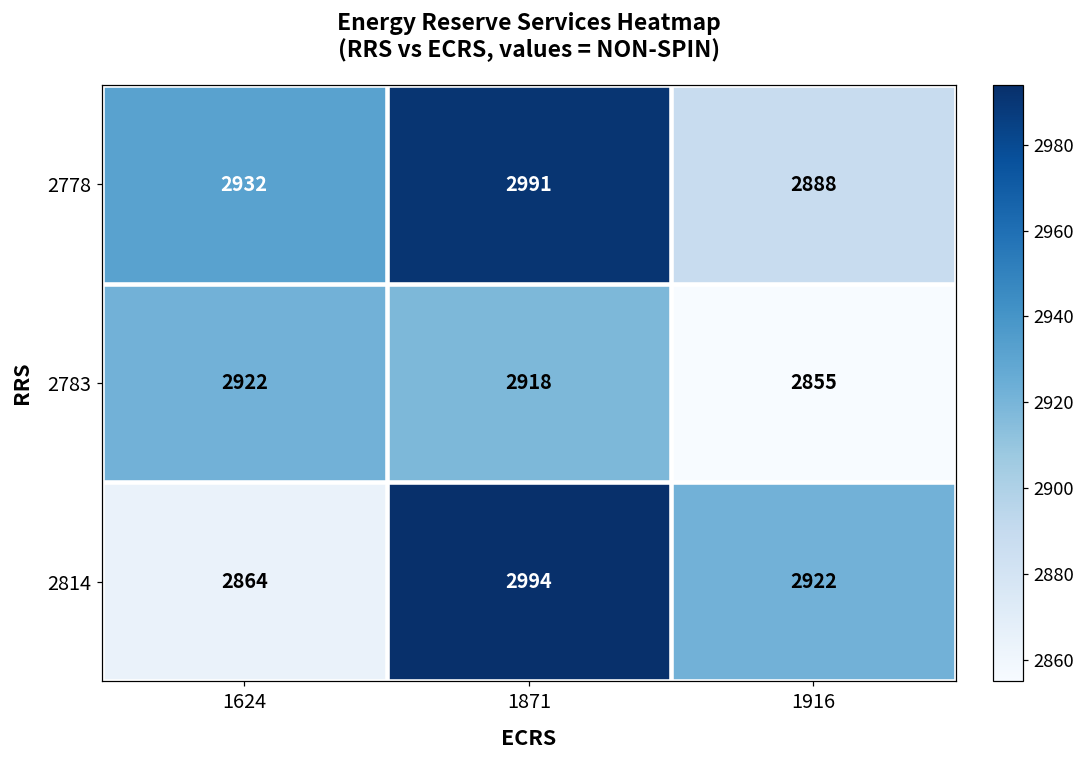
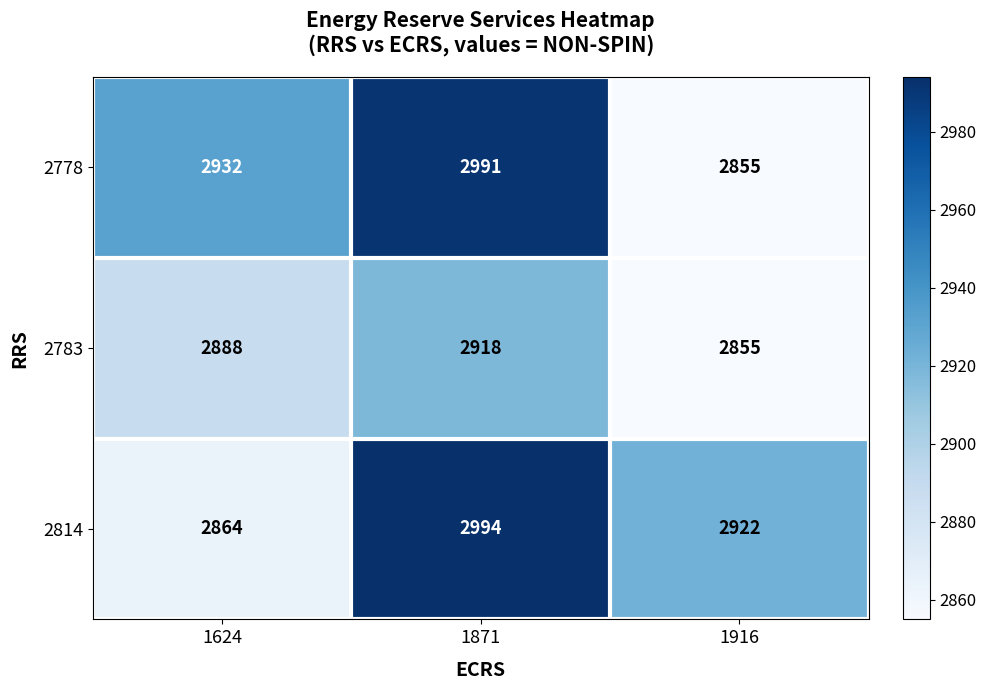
2778, 1916: 2888 -> 2855
2783, 1624: 2922 -> 2888
